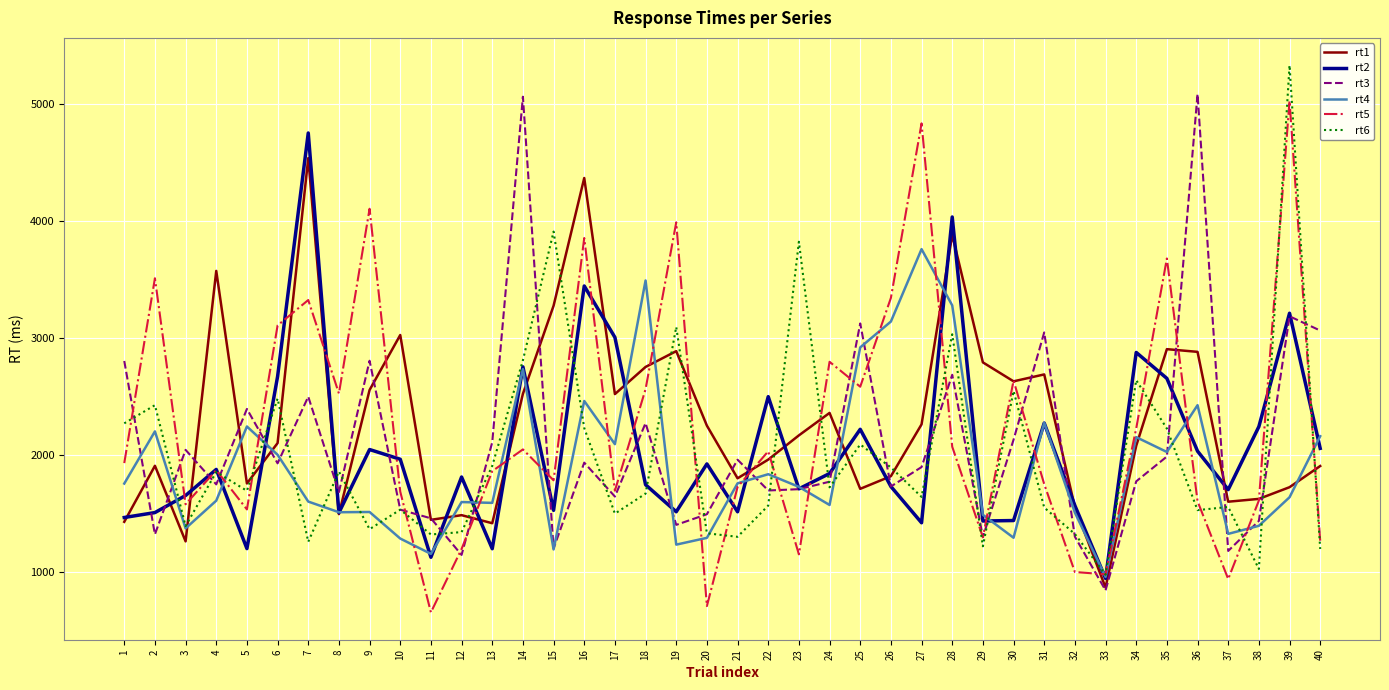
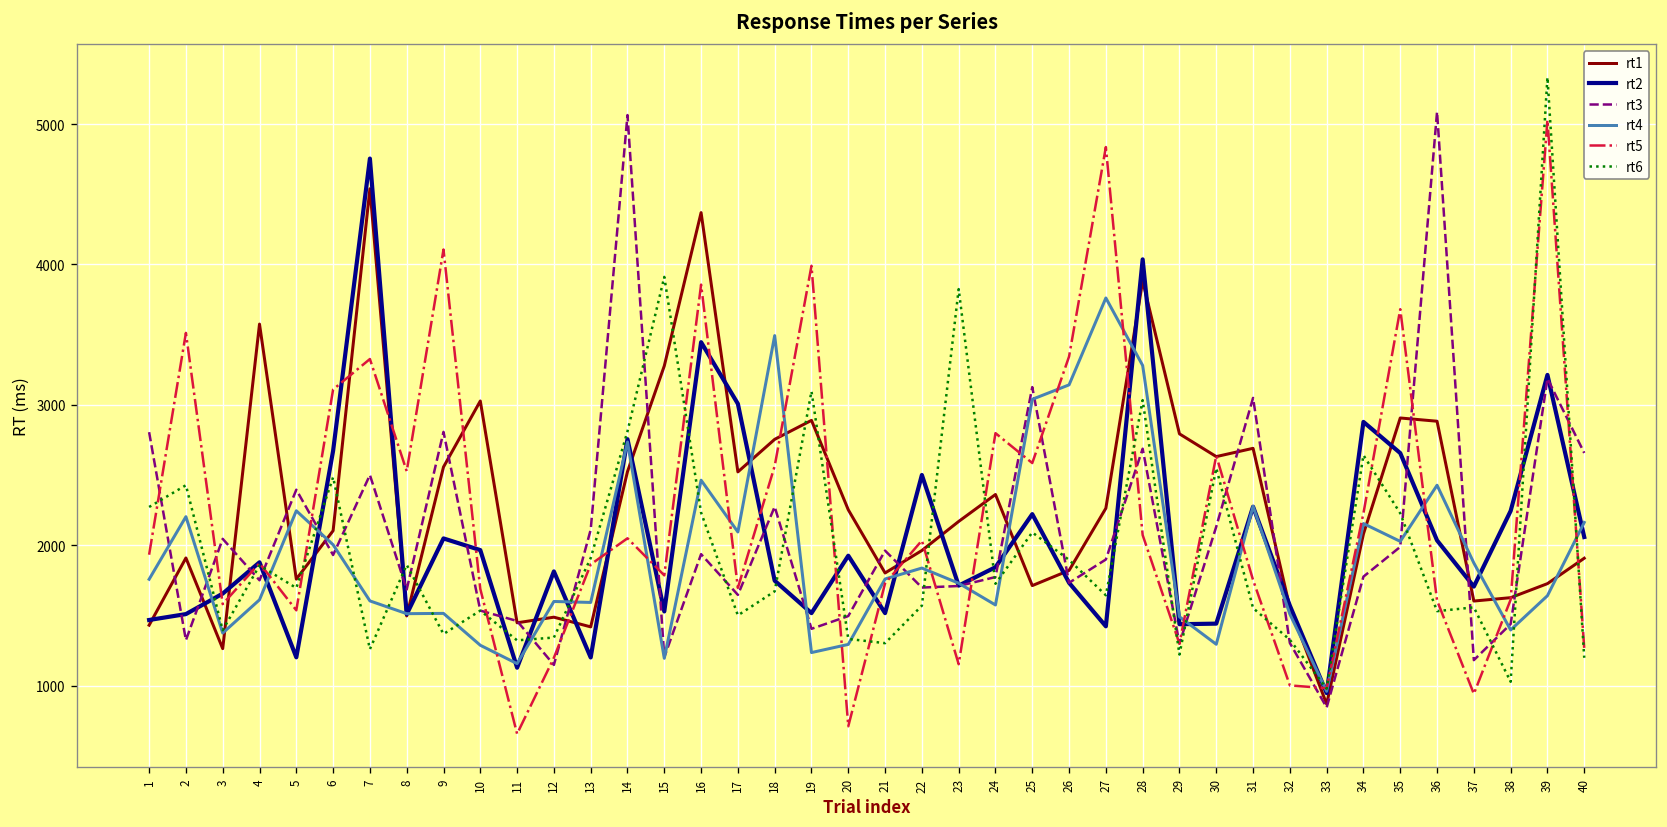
rt4, 25: 2920 -> 3040
rt4, 37: 1330 -> 1870
rt3, 40: 3070 -> 2660
